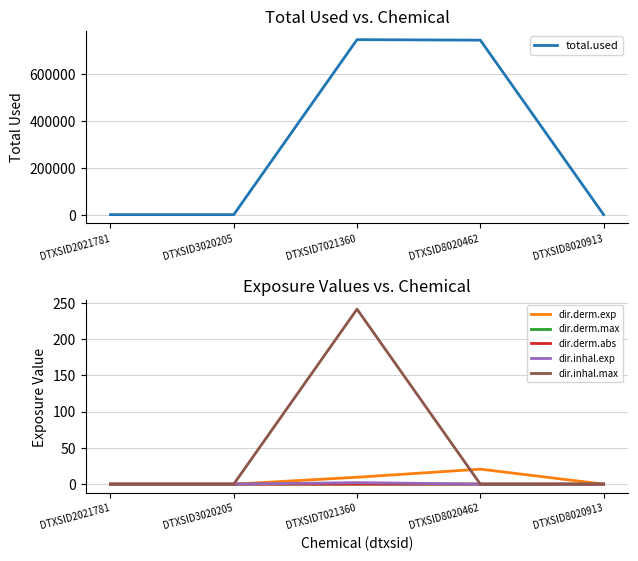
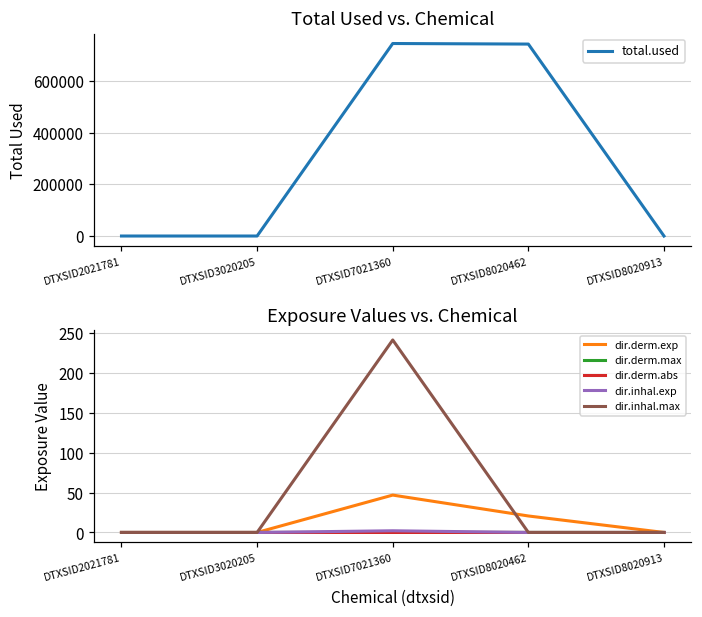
Exposure Values vs. Chemical, dir.derm.exp, DTXSID7021360: 10 -> 50
